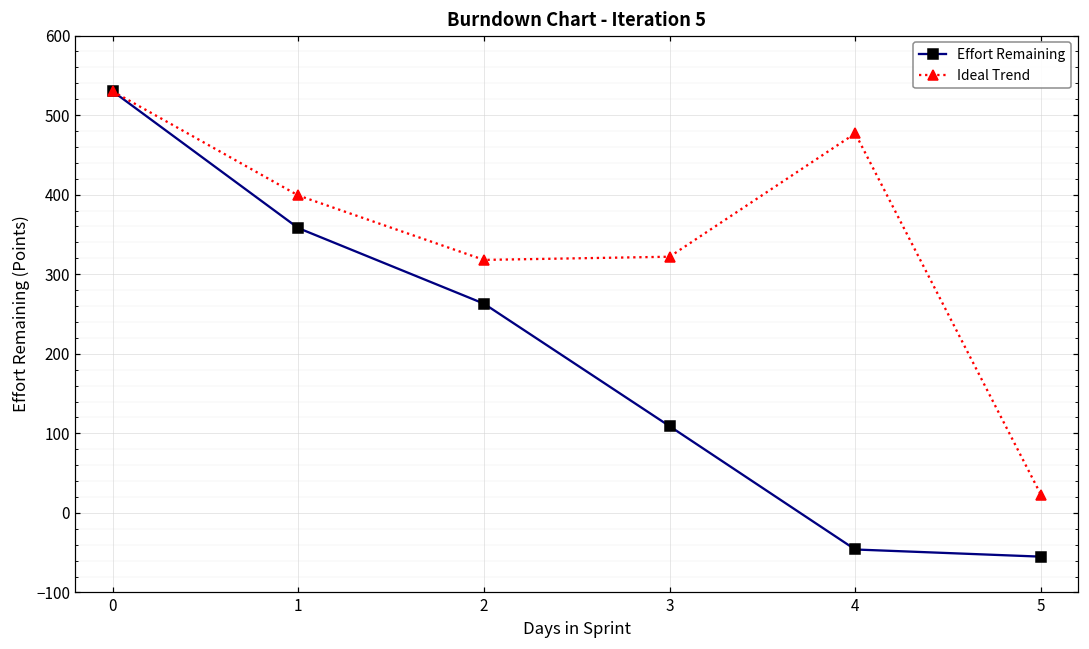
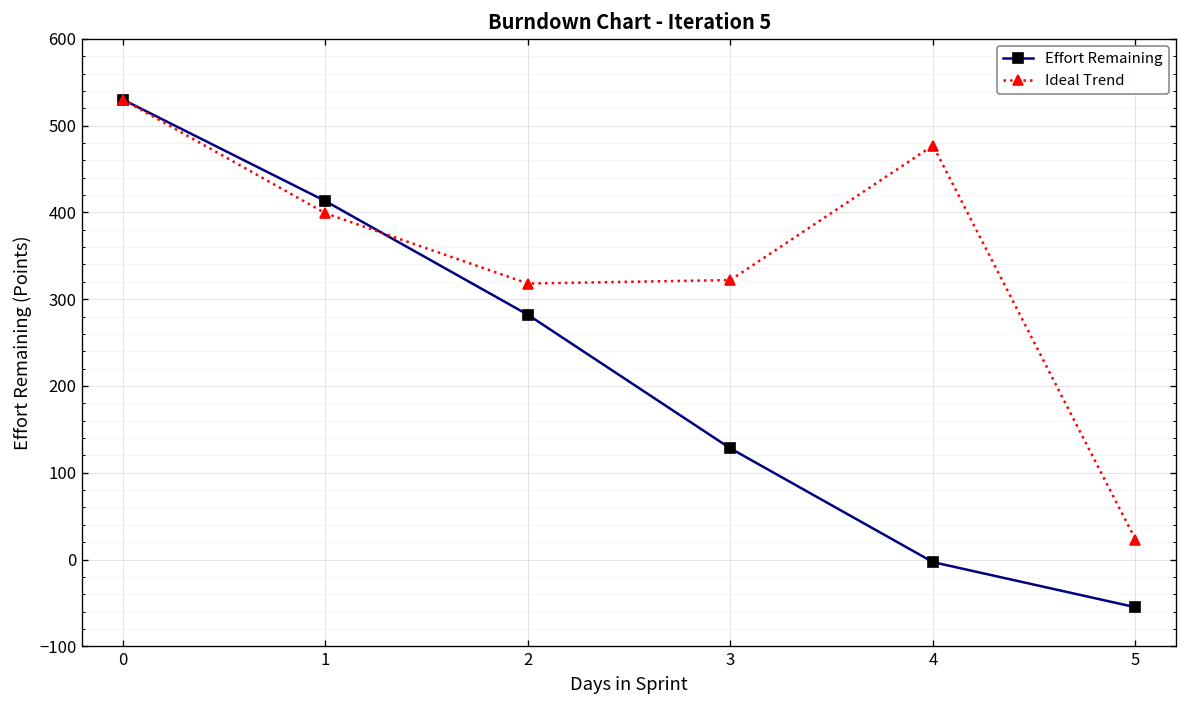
Effort Remaining, 1: 360 -> 410
Effort Remaining, 2: 260 -> 280
Effort Remaining, 3: 110 -> 130
Effort Remaining, 4: -50 -> 0
